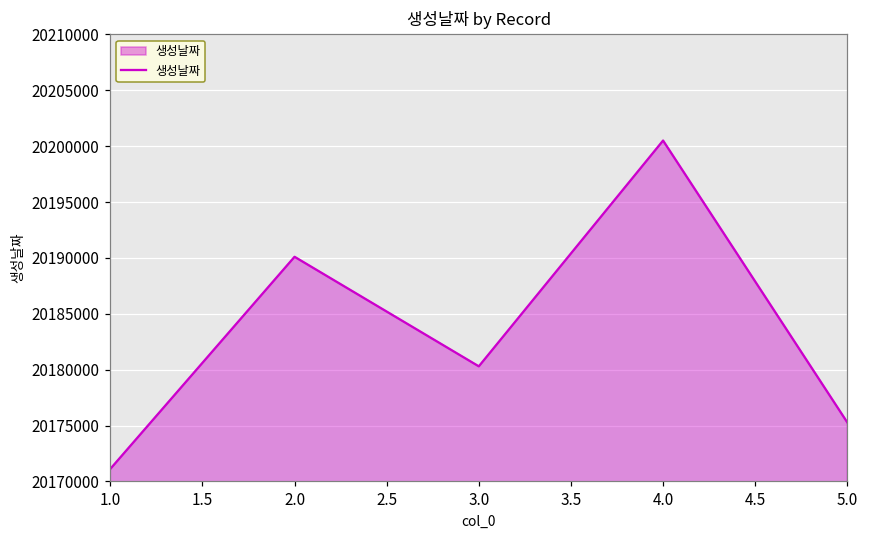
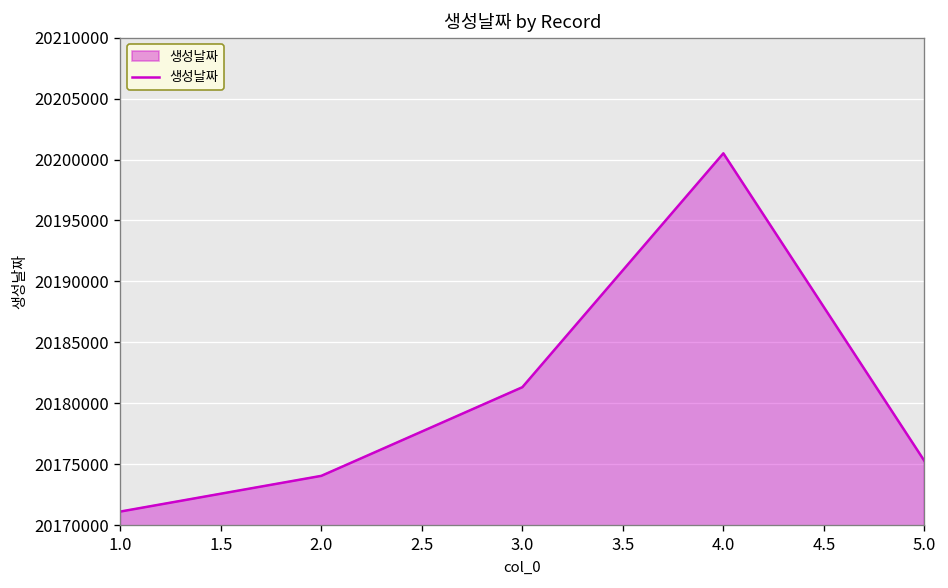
2.0: 20190100 -> 20174100
3.0: 20180300 -> 20181300
